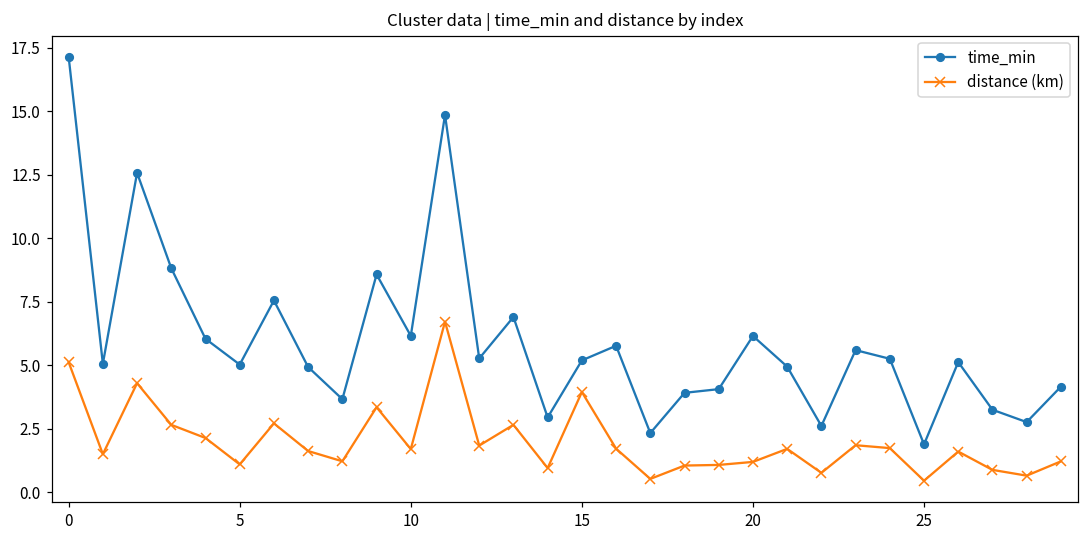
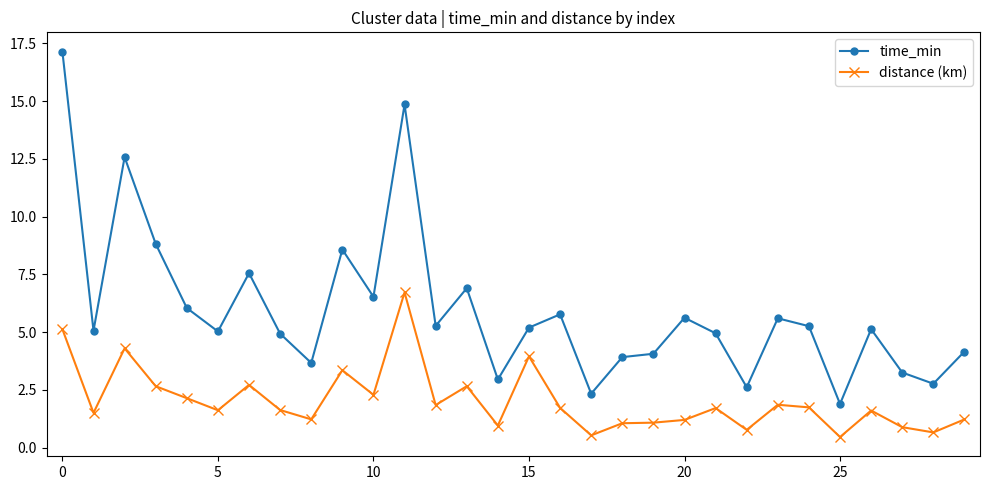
distance (km), 5: 1.1 -> 1.6
time_min, 10: 6.2 -> 6.5
distance (km), 10: 1.7 -> 2.3
time_min, 20: 6.2 -> 5.6
